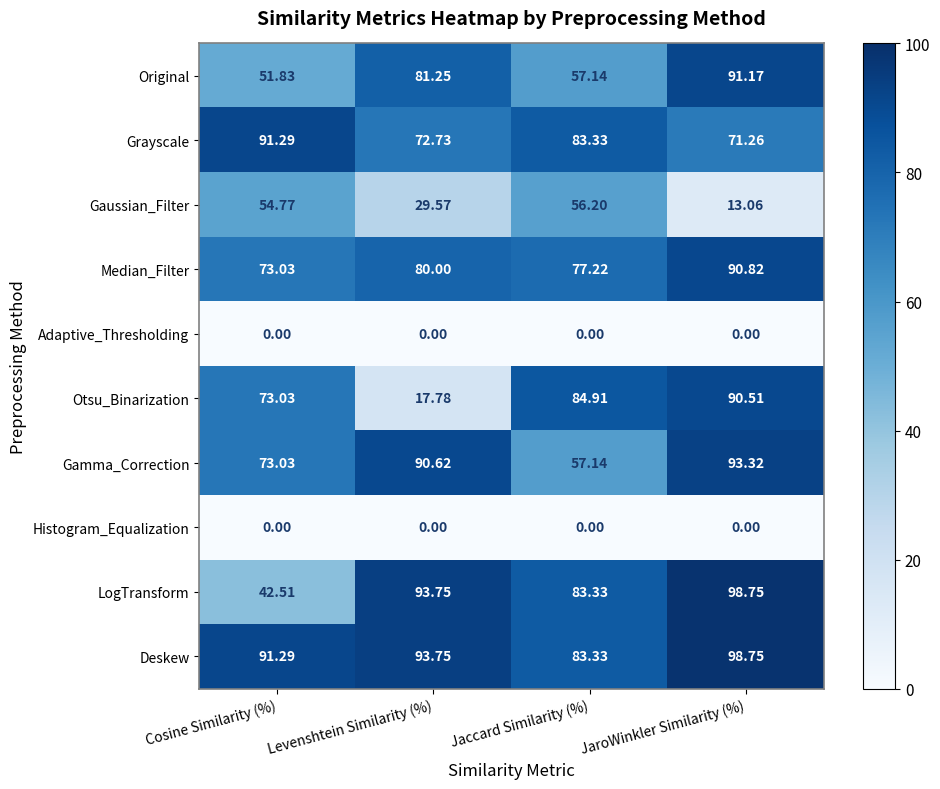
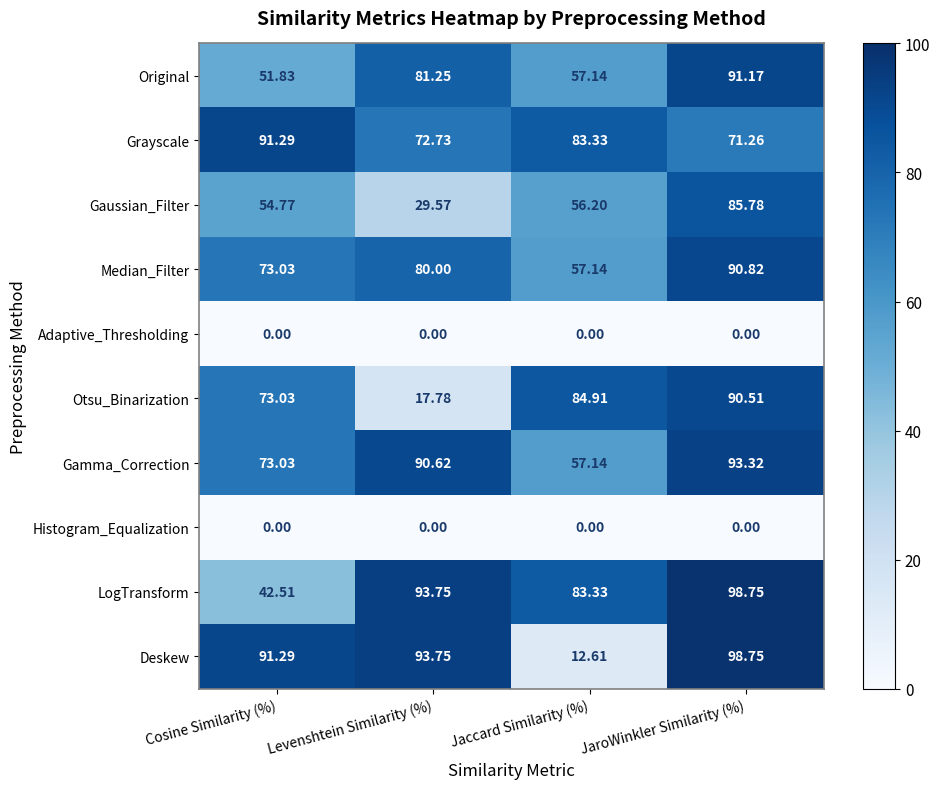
Gaussian_Filter, JaroWinkler Similarity (%): 13.06 -> 85.78
Median_Filter, Jaccard Similarity (%): 77.22 -> 57.14
Deskew, Jaccard Similarity (%): 83.33 -> 12.61
